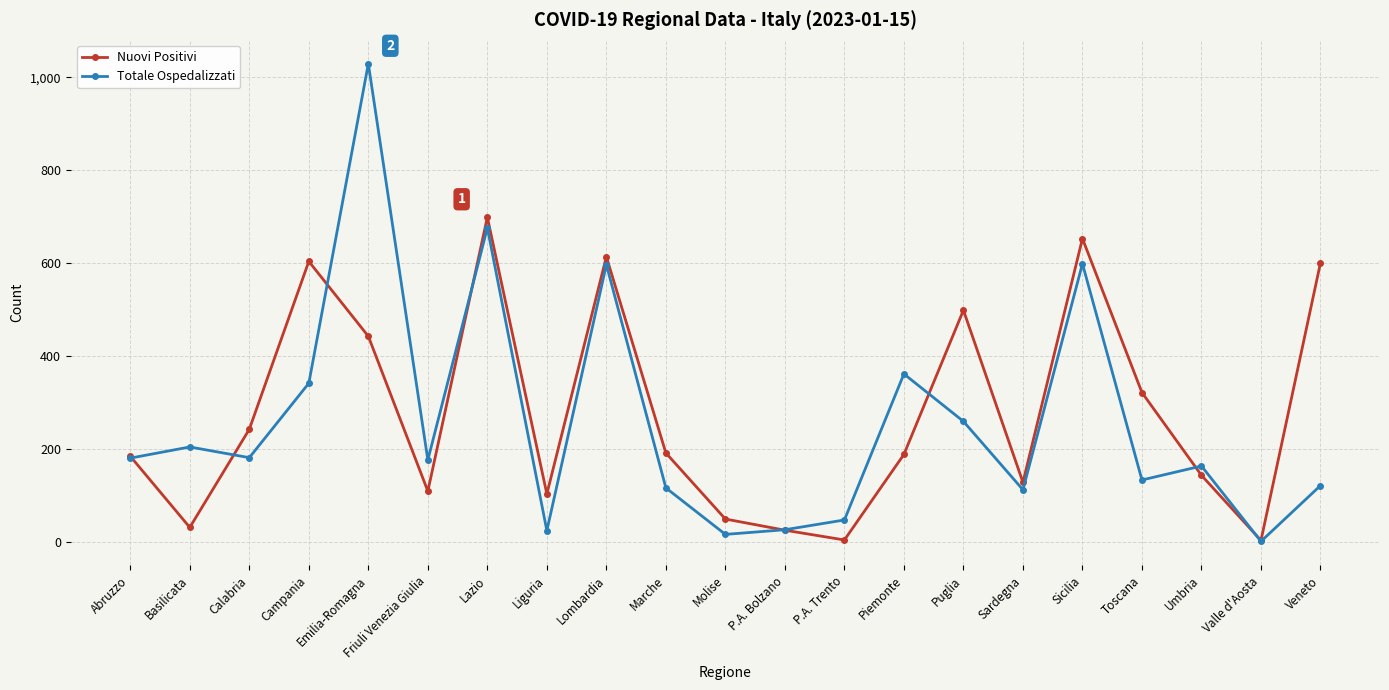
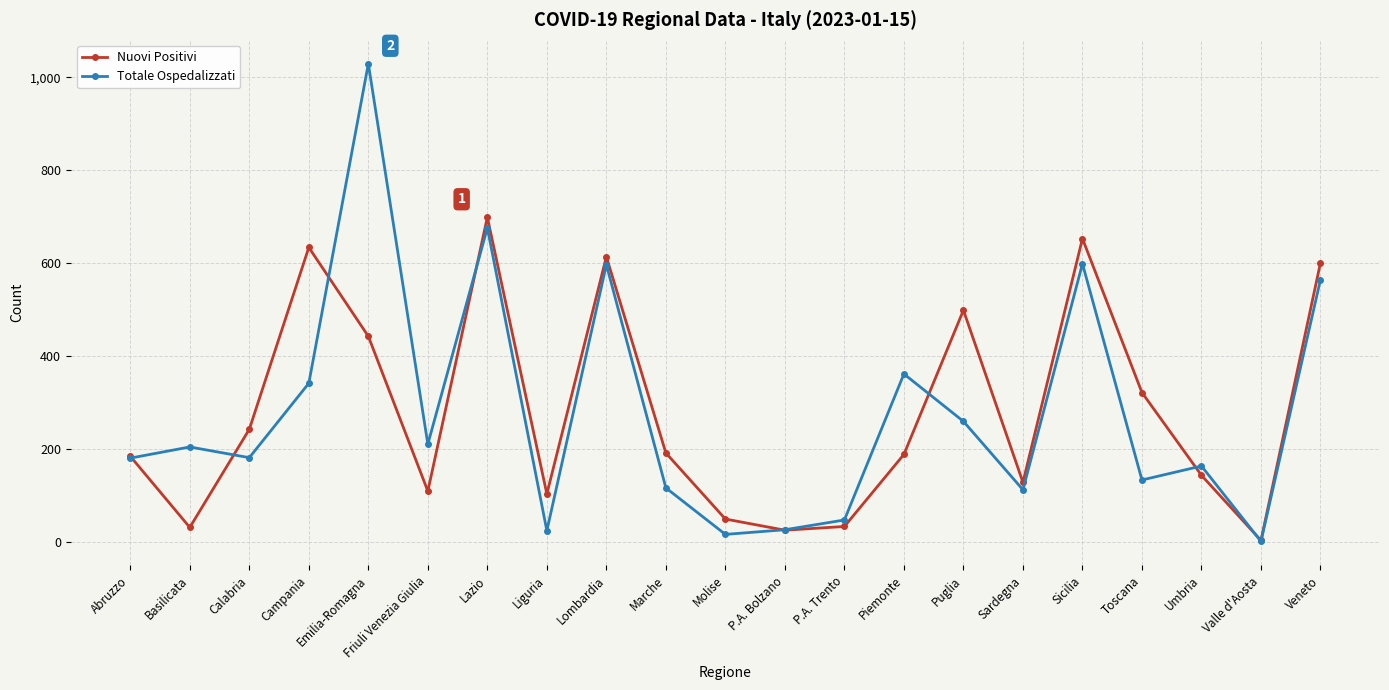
Nuovi Positivi, Campania: 600 -> 630
Totale Ospedalizzati, Friuli Venezia Giulia: 180 -> 210
Nuovi Positivi, P.A. Trento: 10 -> 30
Totale Ospedalizzati, Veneto: 120 -> 570
